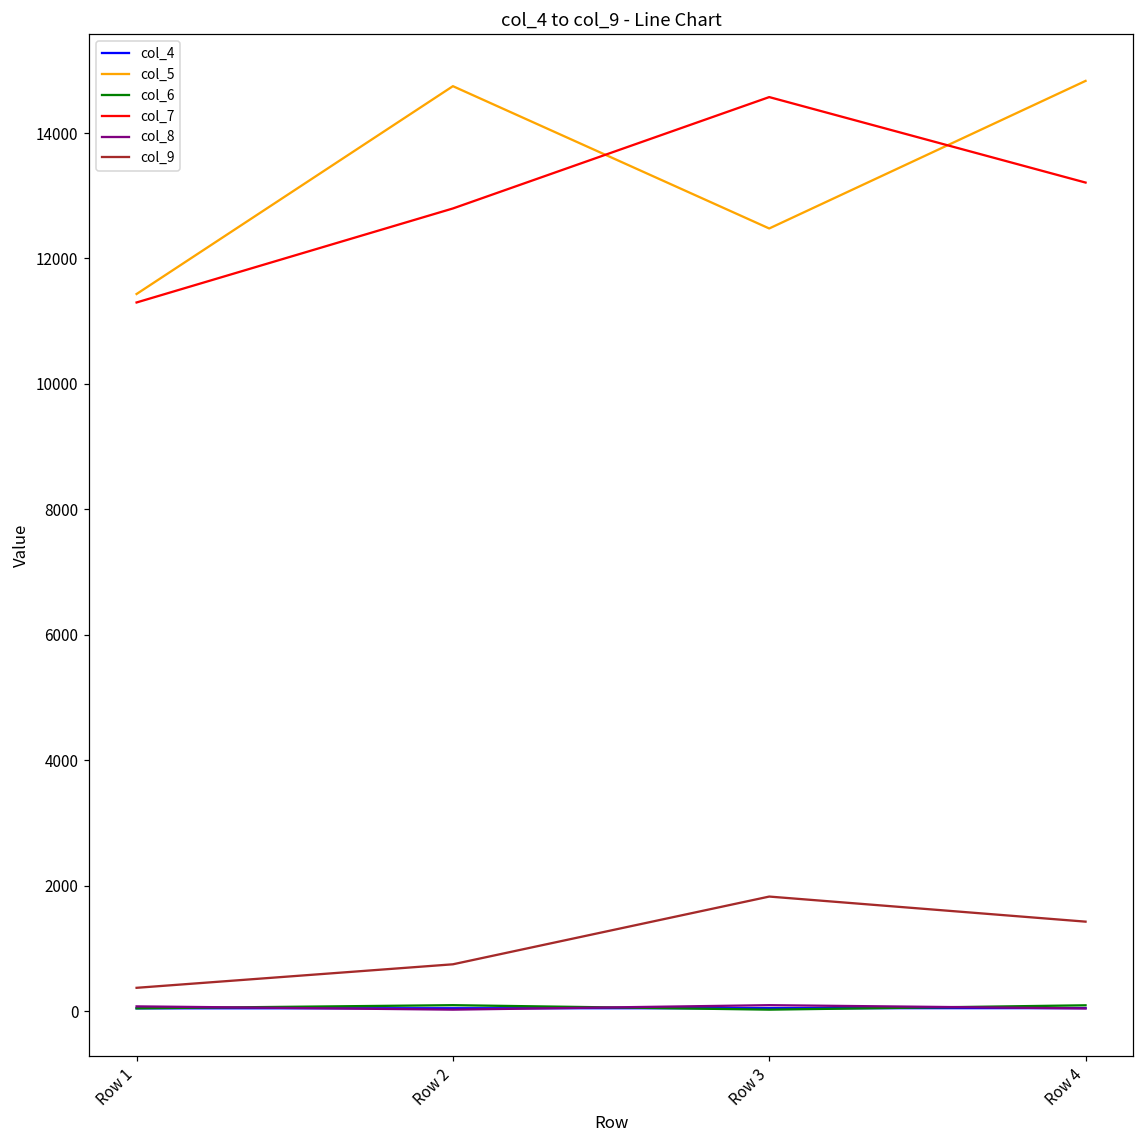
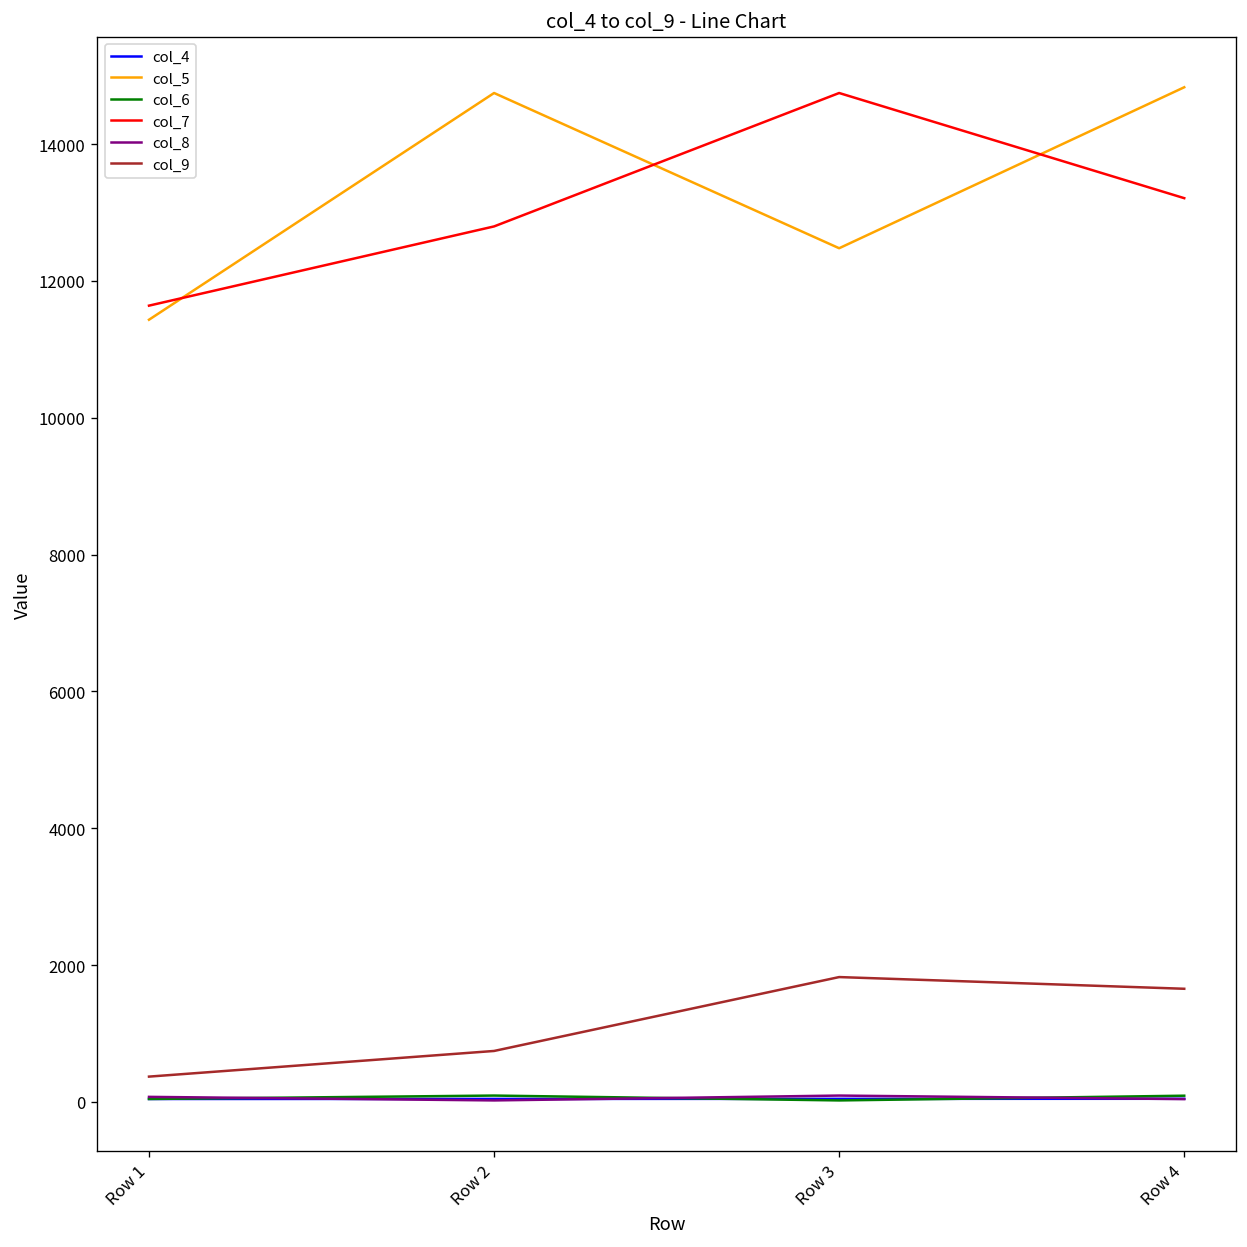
col_7, Row 1: 11300 -> 11600
col_7, Row 3: 14600 -> 14700
col_9, Row 4: 1400 -> 1700
